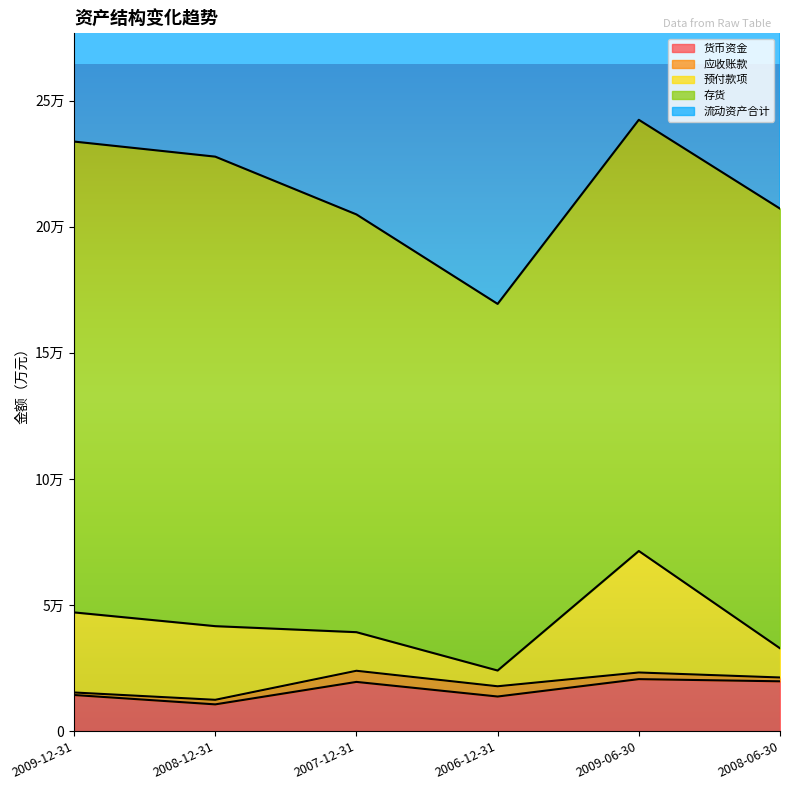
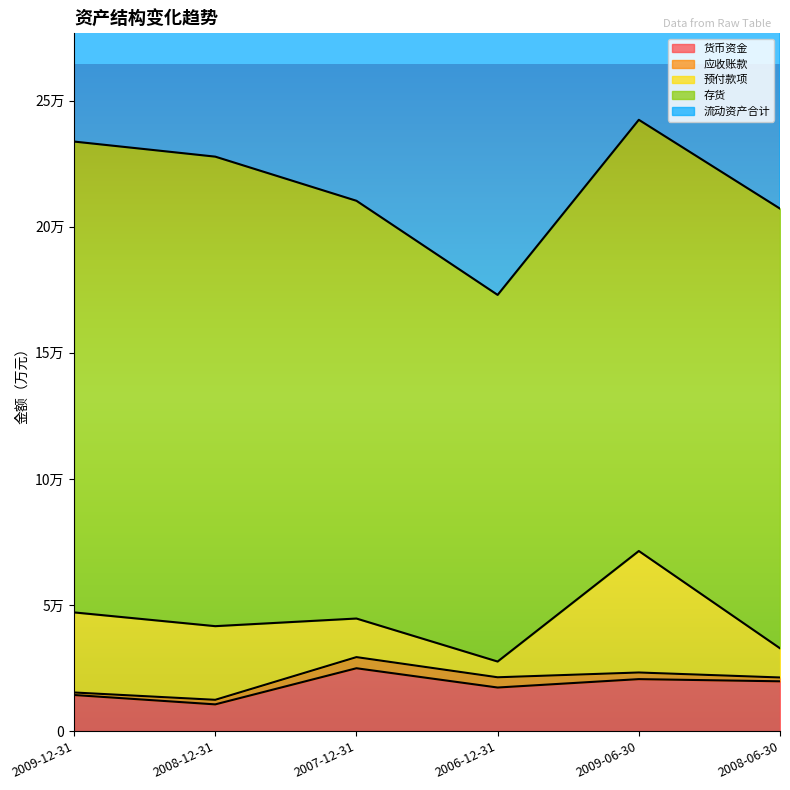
货币资金, 2007-12-31: 2.0万 -> 2.5万
货币资金, 2006-12-31: 1.4万 -> 1.7万
